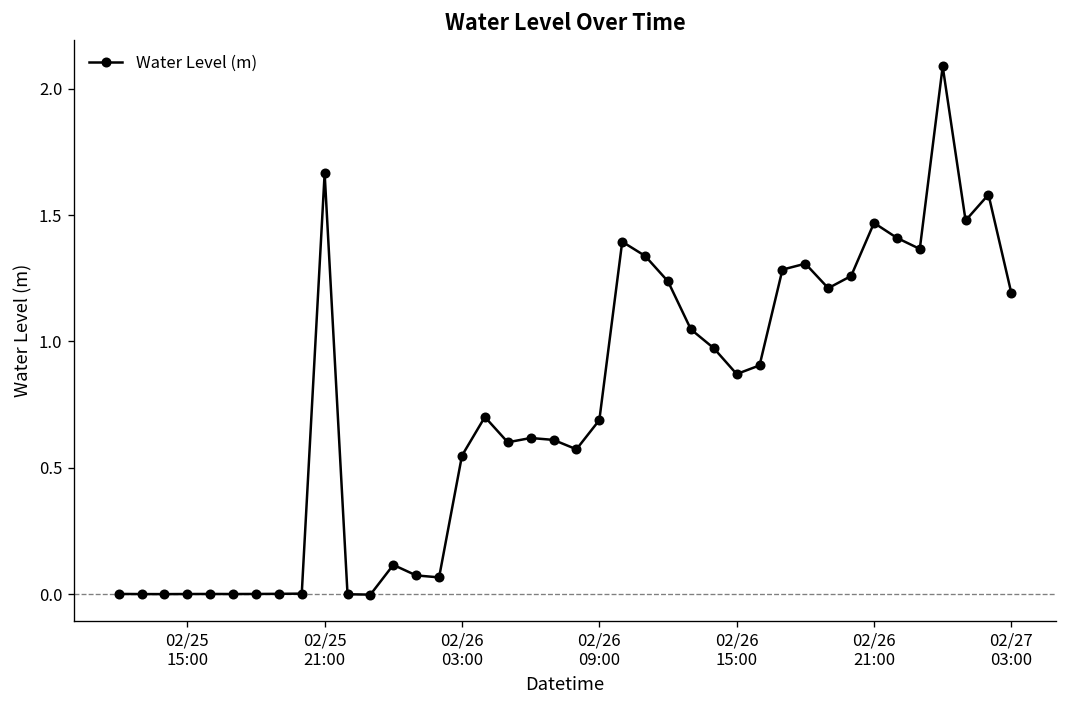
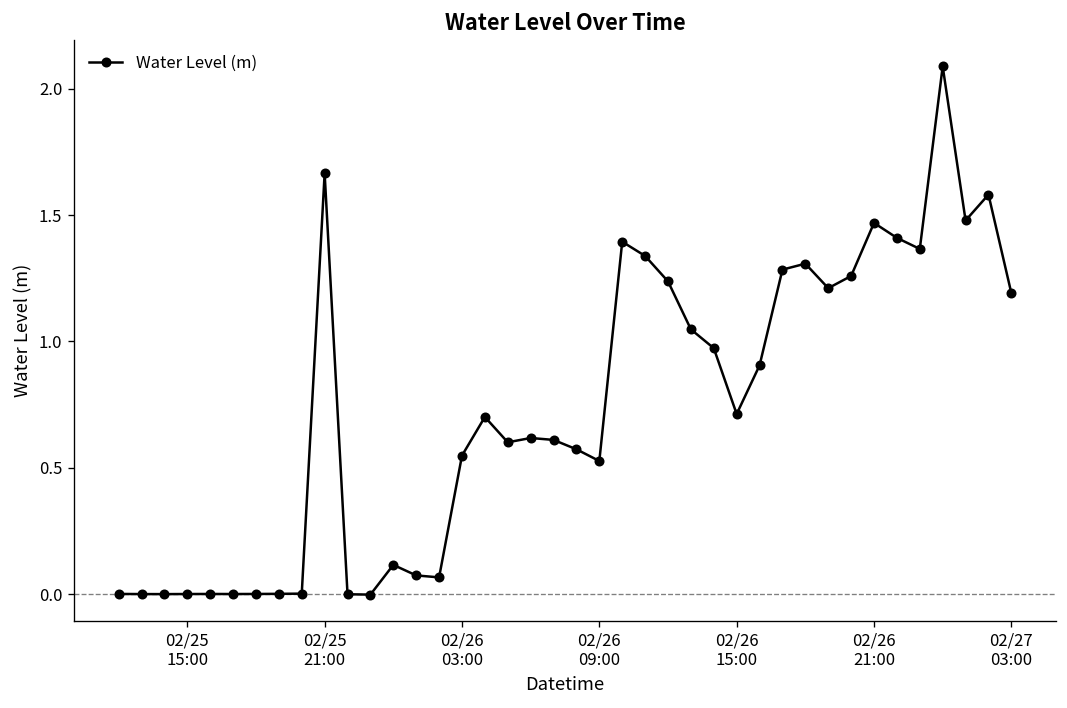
02/26 09:00: 0.69 -> 0.53
02/26 15:00: 0.87 -> 0.71
